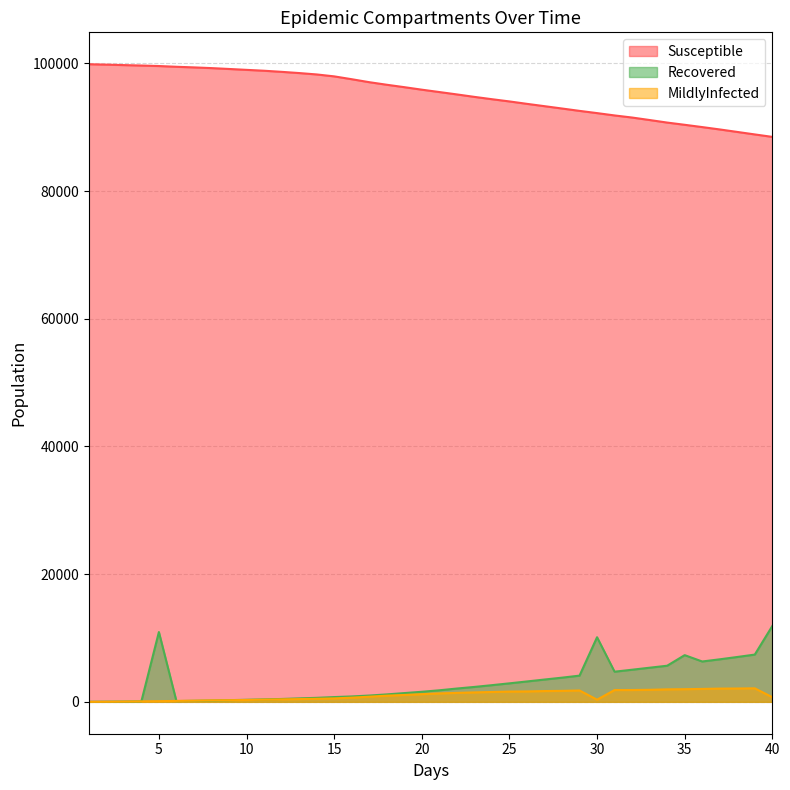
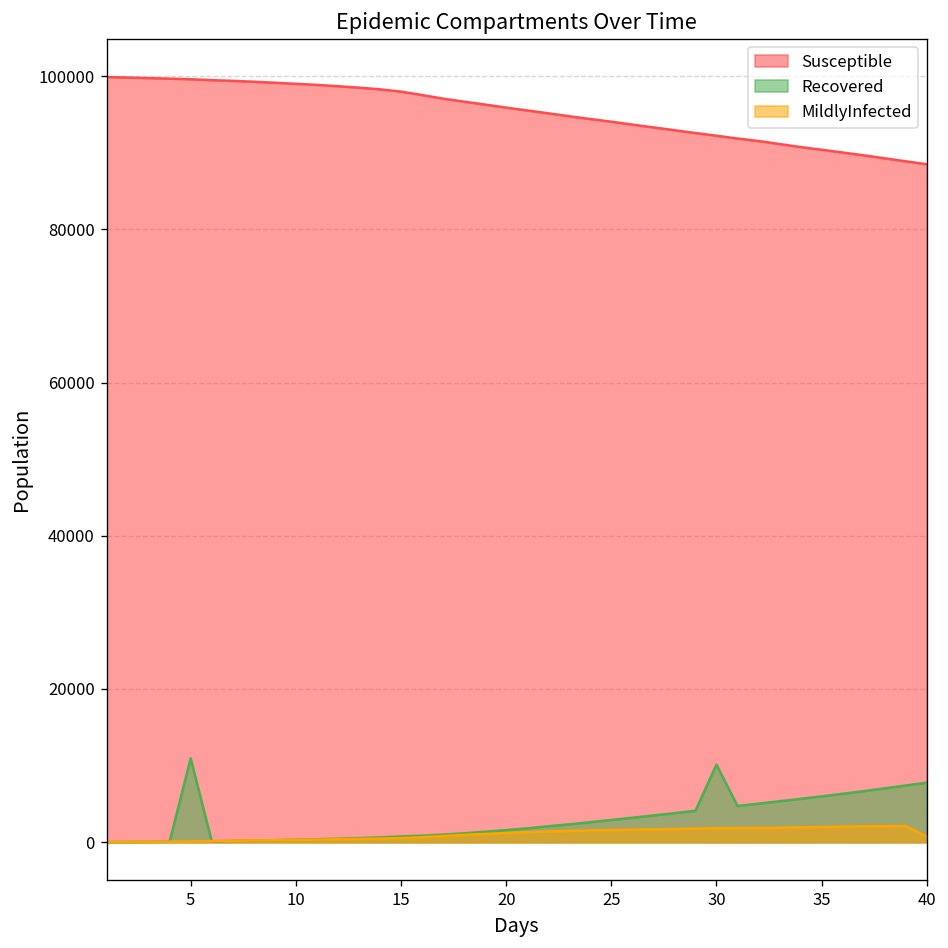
MildlyInfected, 30: 0 -> 2000
Recovered, 35: 7000 -> 6000
Recovered, 40: 12000 -> 8000
